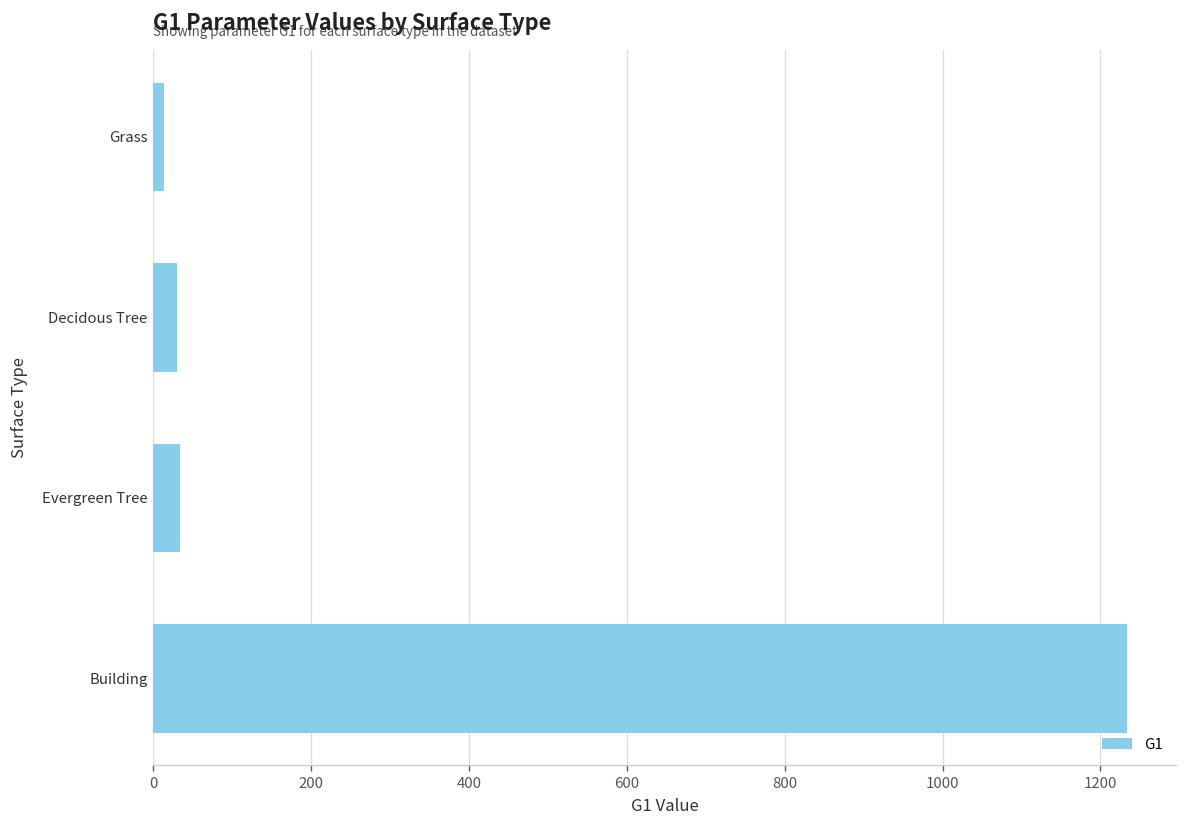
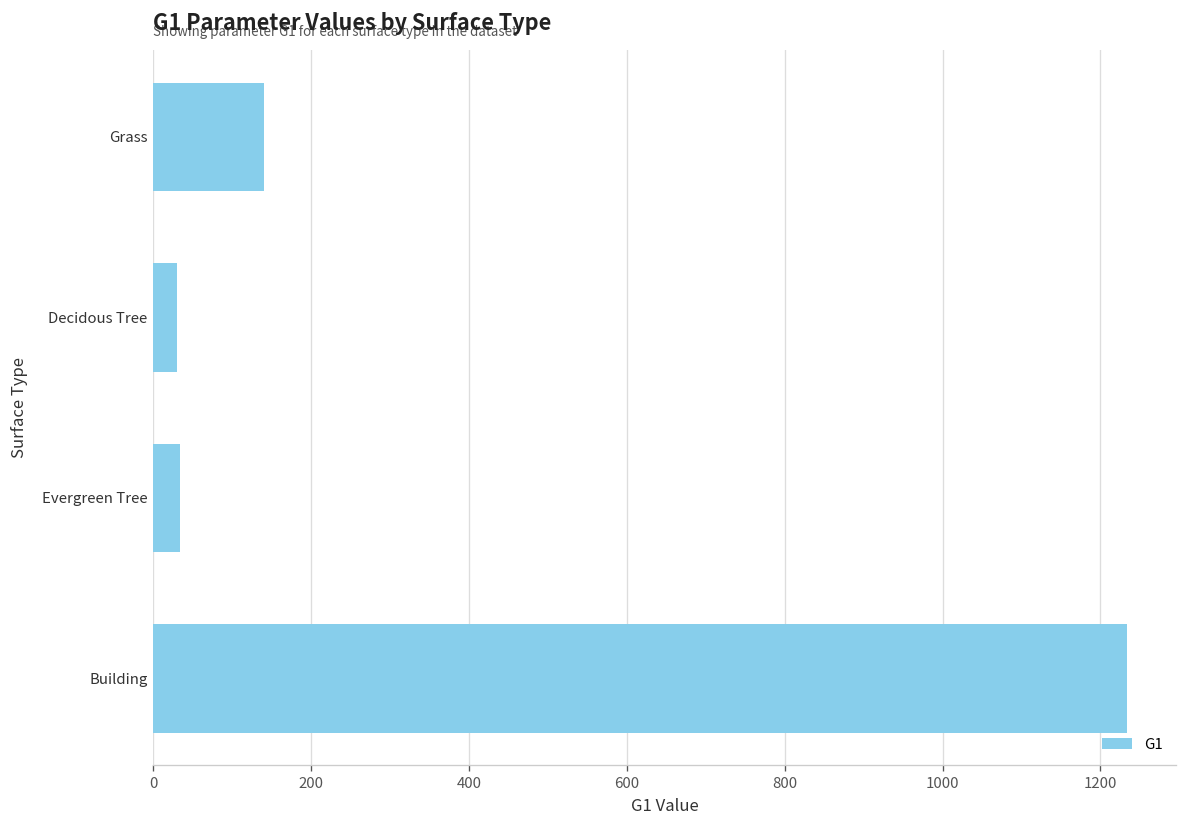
Grass: 10 -> 140
